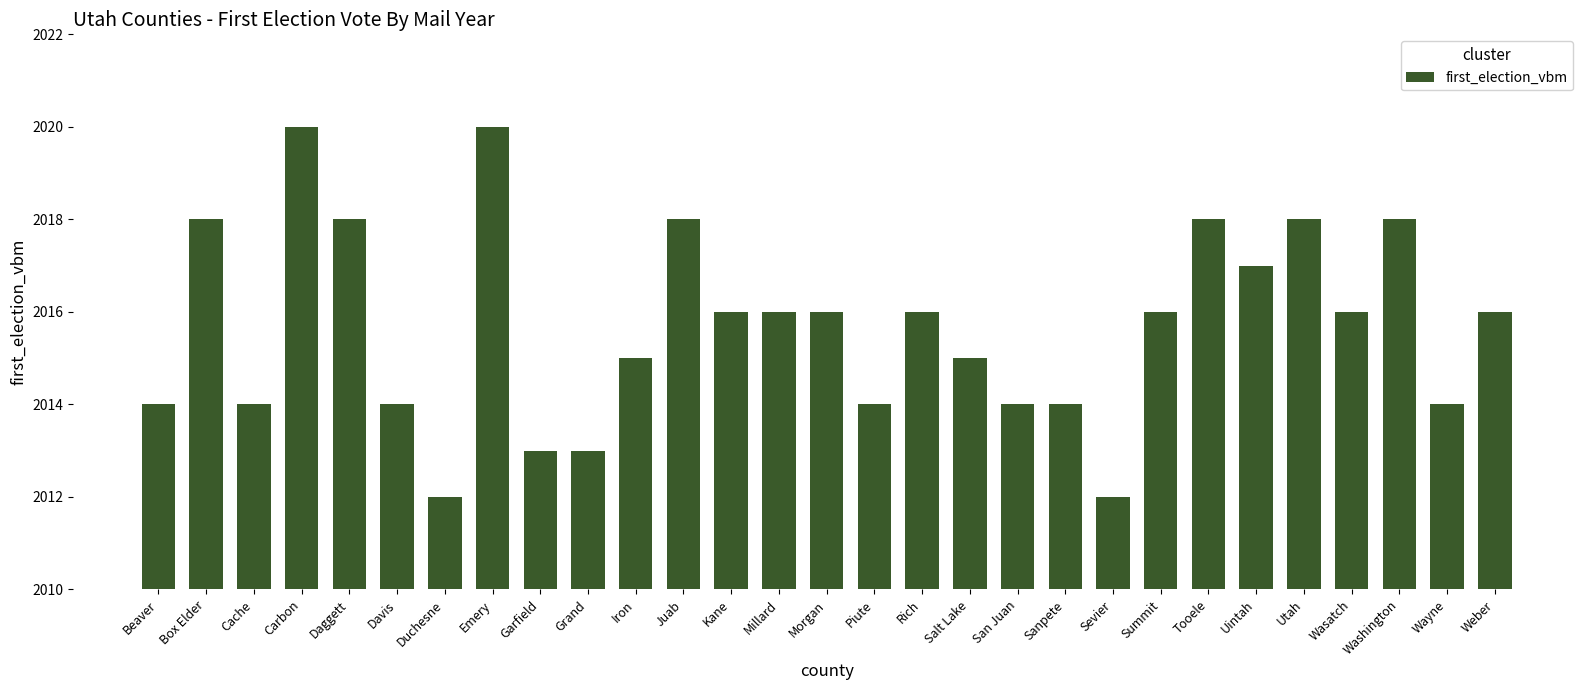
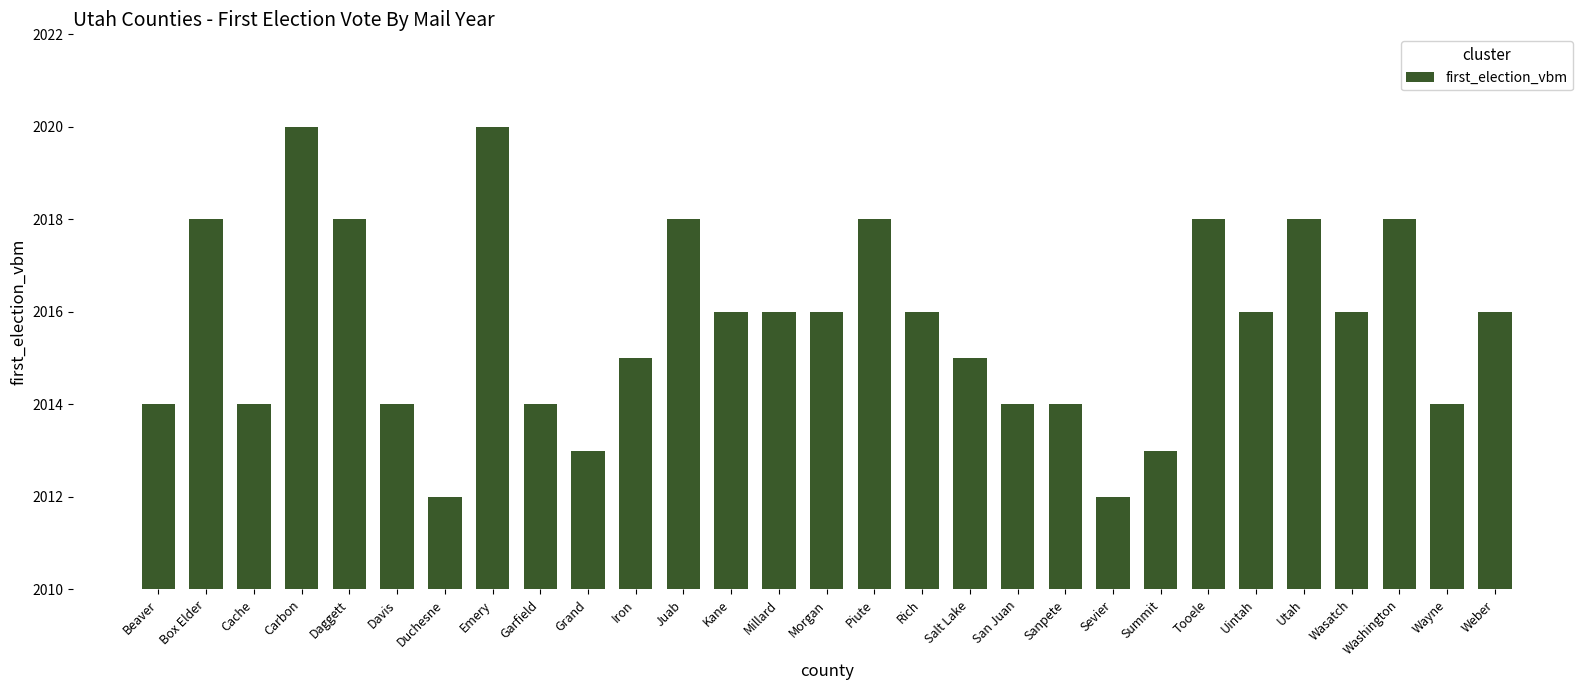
Garfield: 2013 -> 2014
Piute: 2014 -> 2018
Summit: 2016 -> 2013
Uintah: 2017 -> 2016
